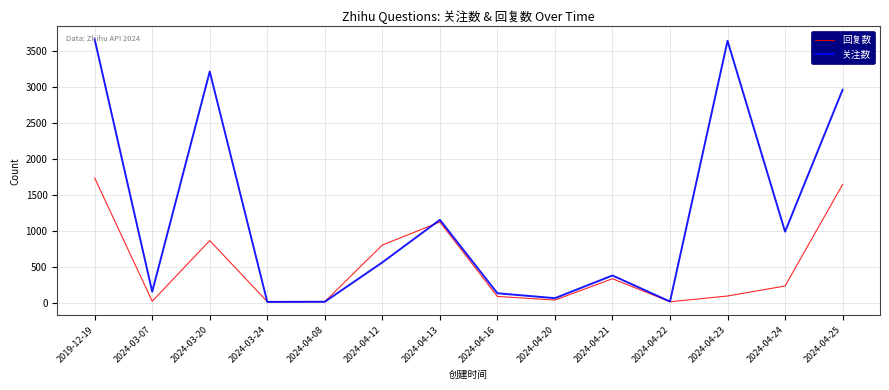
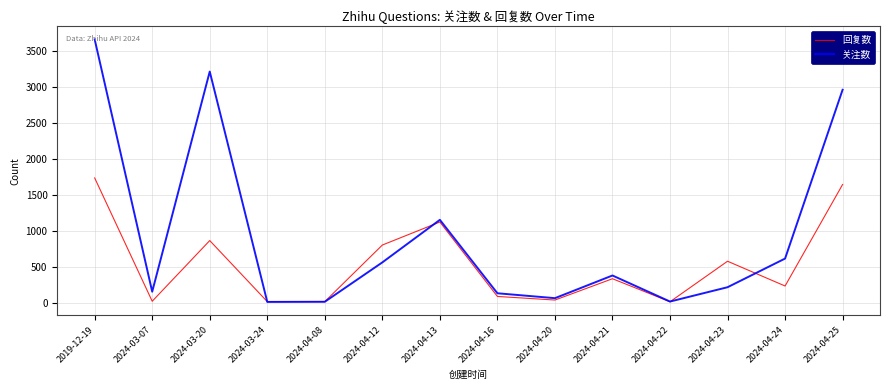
回复数, 2024-04-23: 100 -> 600
关注数, 2024-04-23: 3600 -> 200
关注数, 2024-04-24: 1000 -> 600
